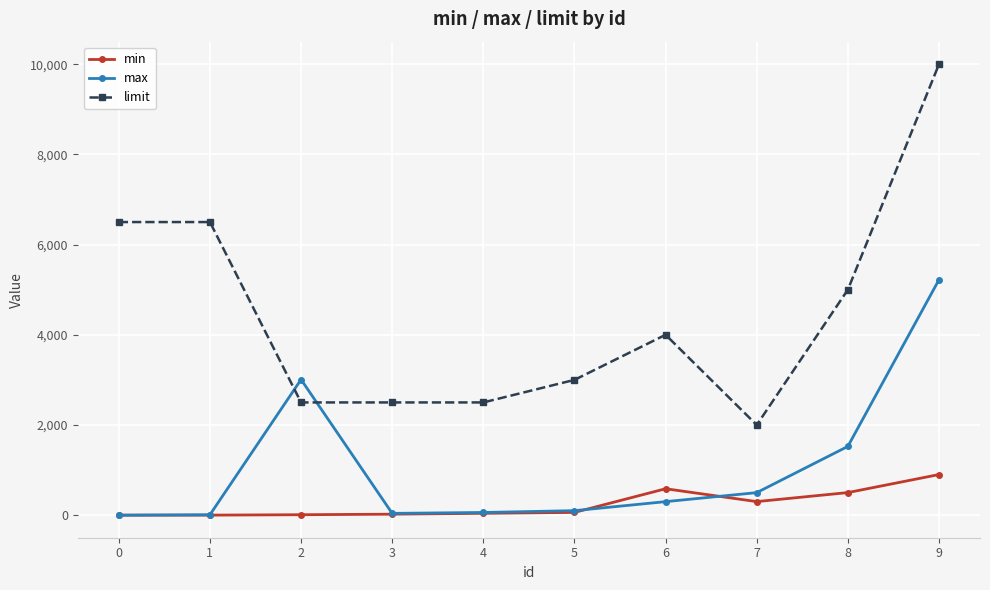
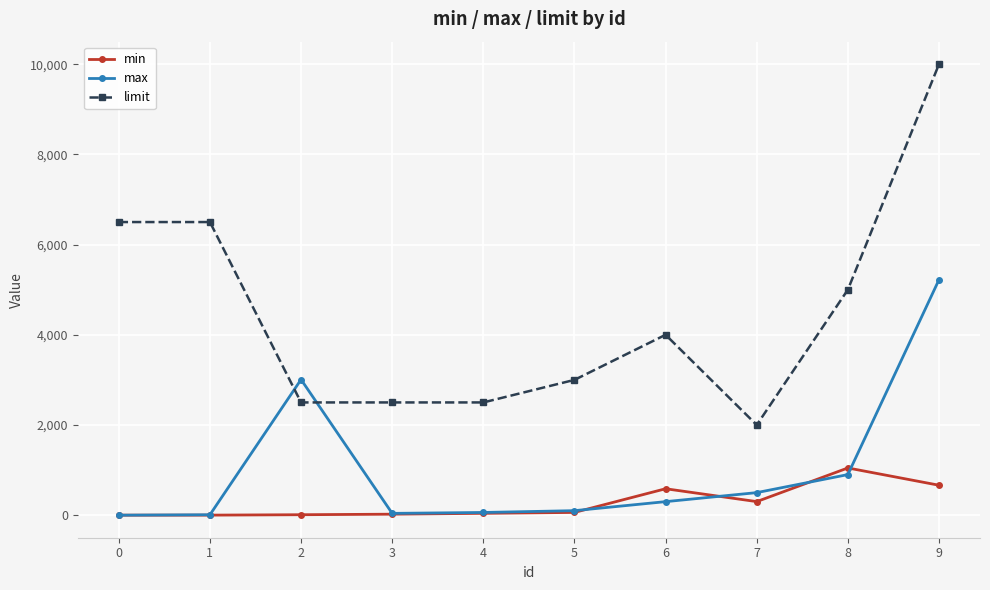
min, 8: 500 -> 1,000
max, 8: 1,500 -> 900
min, 9: 900 -> 700
